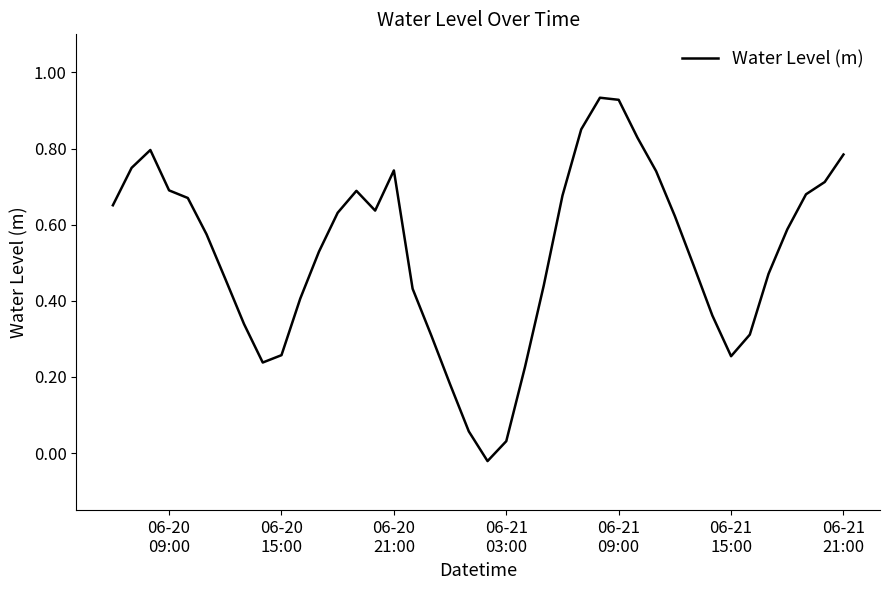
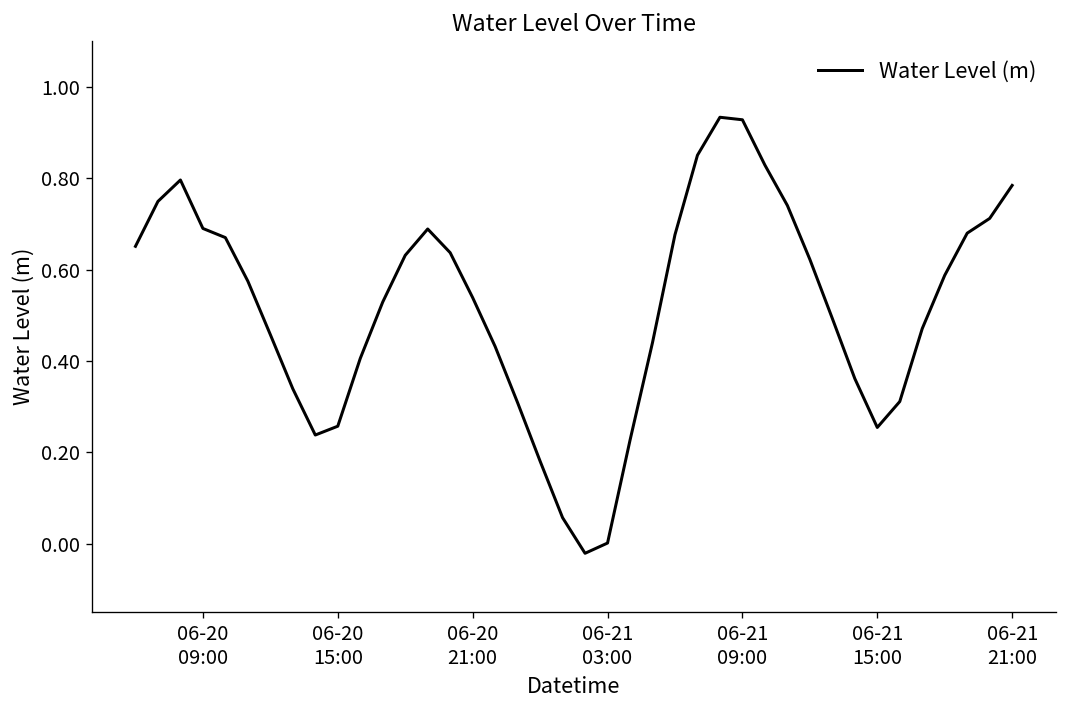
06-20 21:00: 0.74 -> 0.54
06-21 03:00: 0.03 -> 0.00
